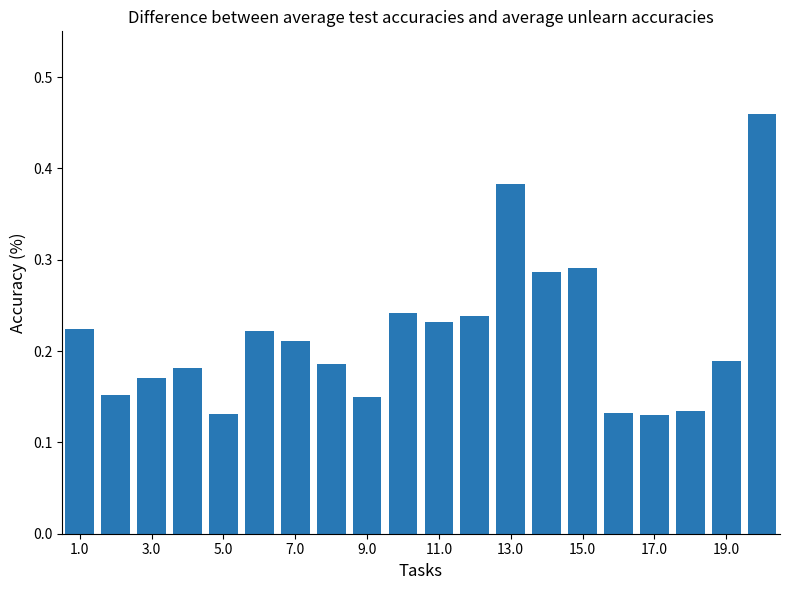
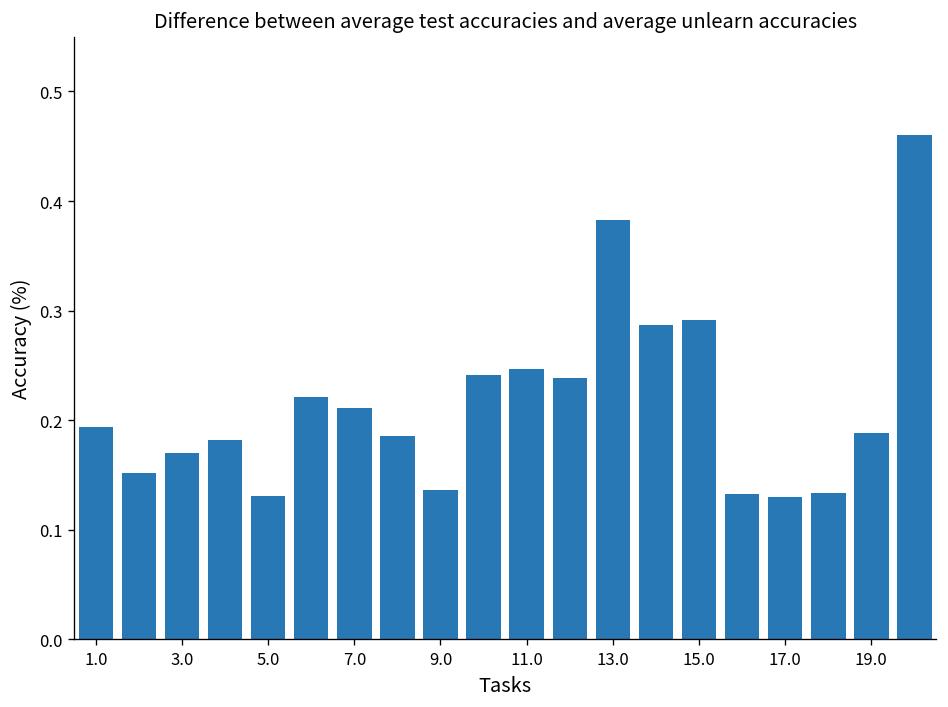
1.0: 0.22 -> 0.19
9.0: 0.15 -> 0.14
11.0: 0.23 -> 0.25
